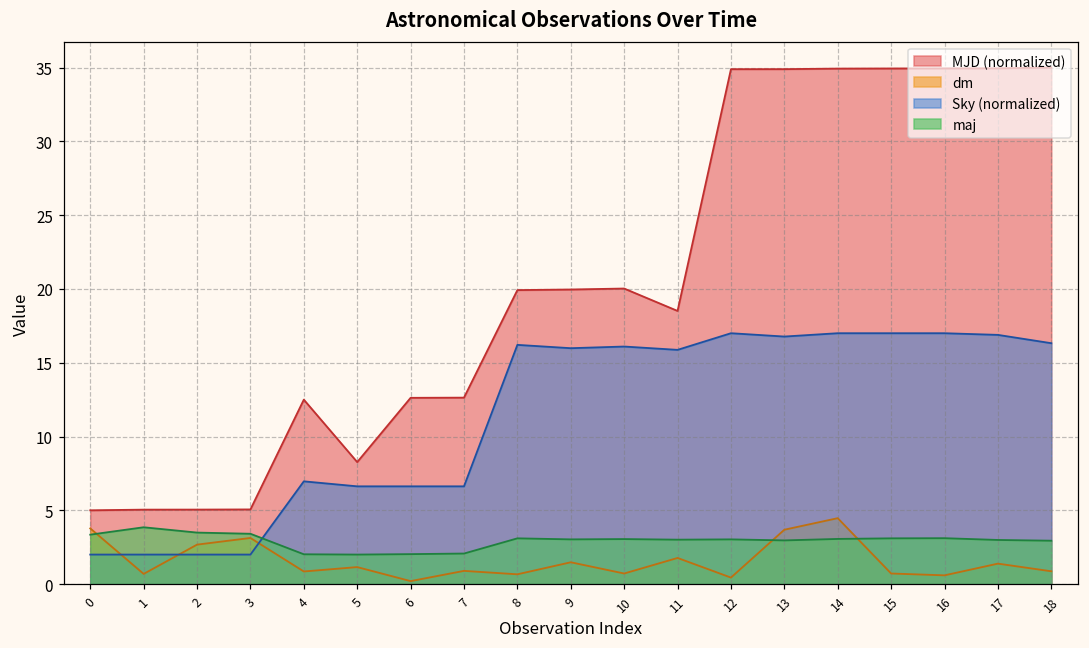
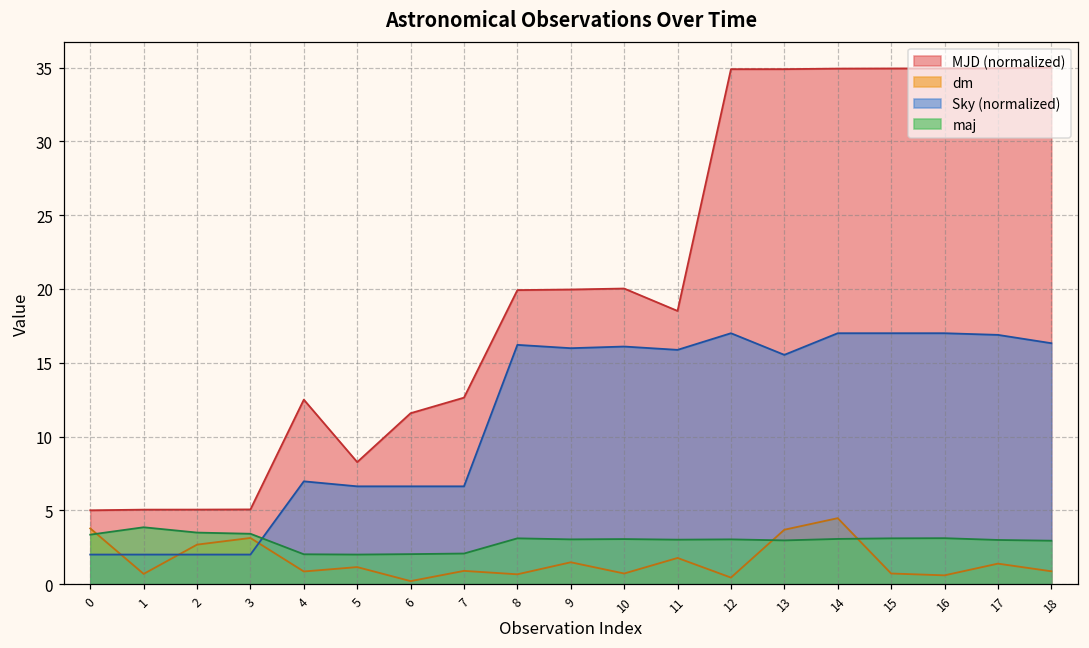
MJD (normalized), 6: 12.6 -> 11.6
Sky (normalized), 13: 16.8 -> 15.5
